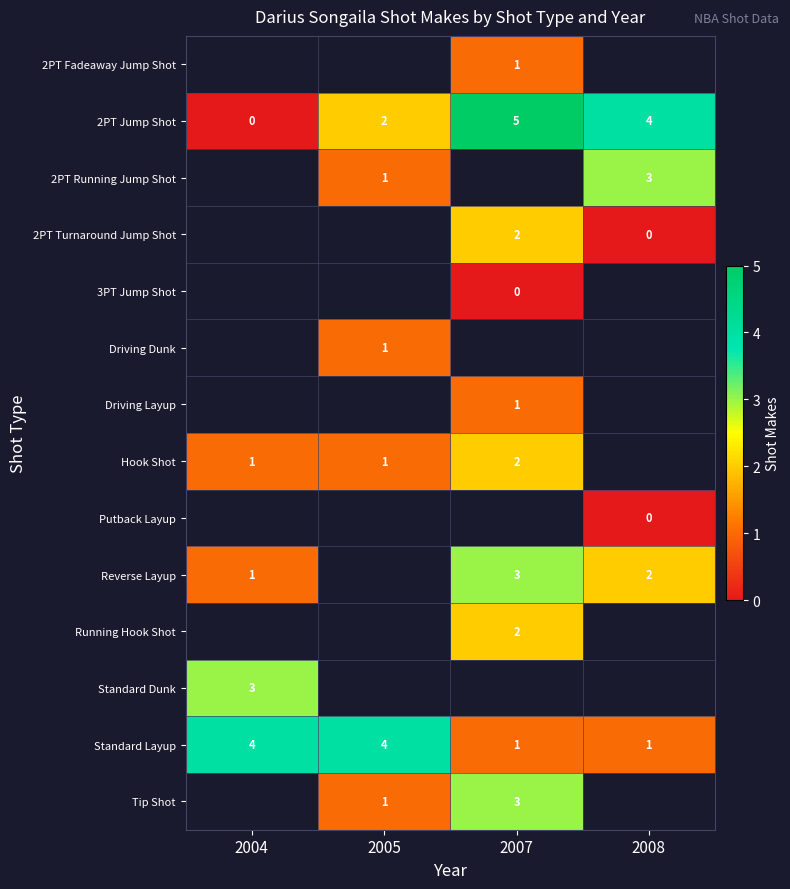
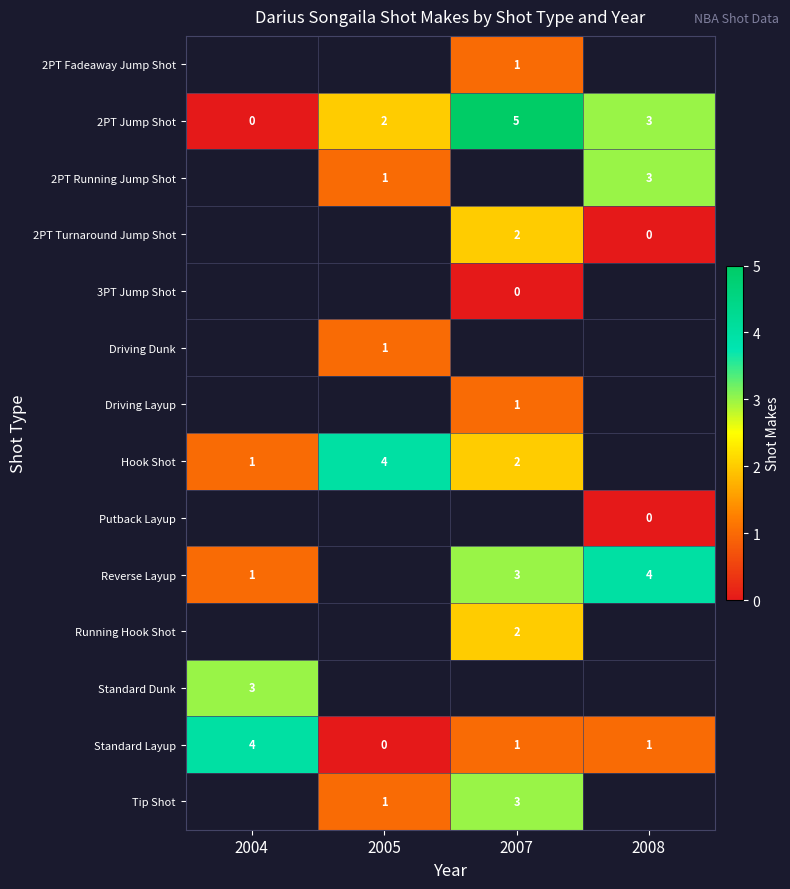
2PT Jump Shot, 2008: 4 -> 3
Hook Shot, 2005: 1 -> 4
Reverse Layup, 2008: 2 -> 4
Standard Layup, 2005: 4 -> 0
